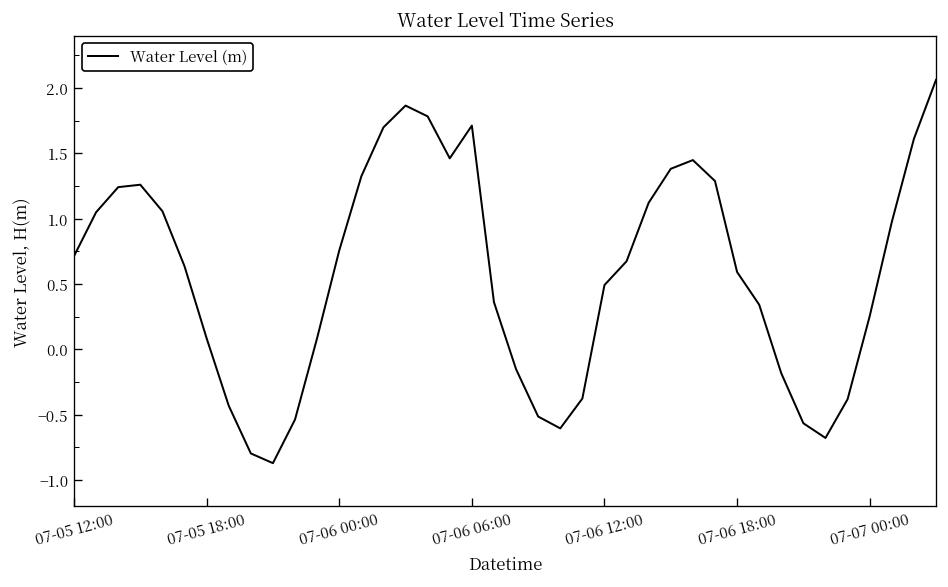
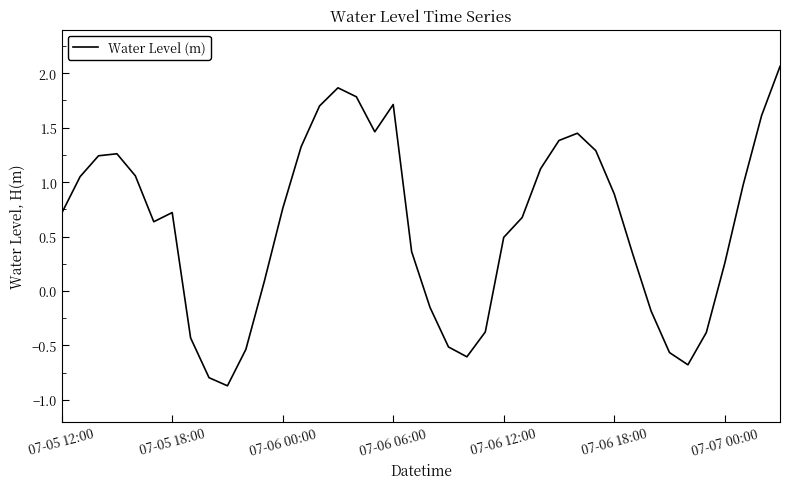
07-05 18:00: 0.09 -> 0.72
07-06 18:00: 0.59 -> 0.89
